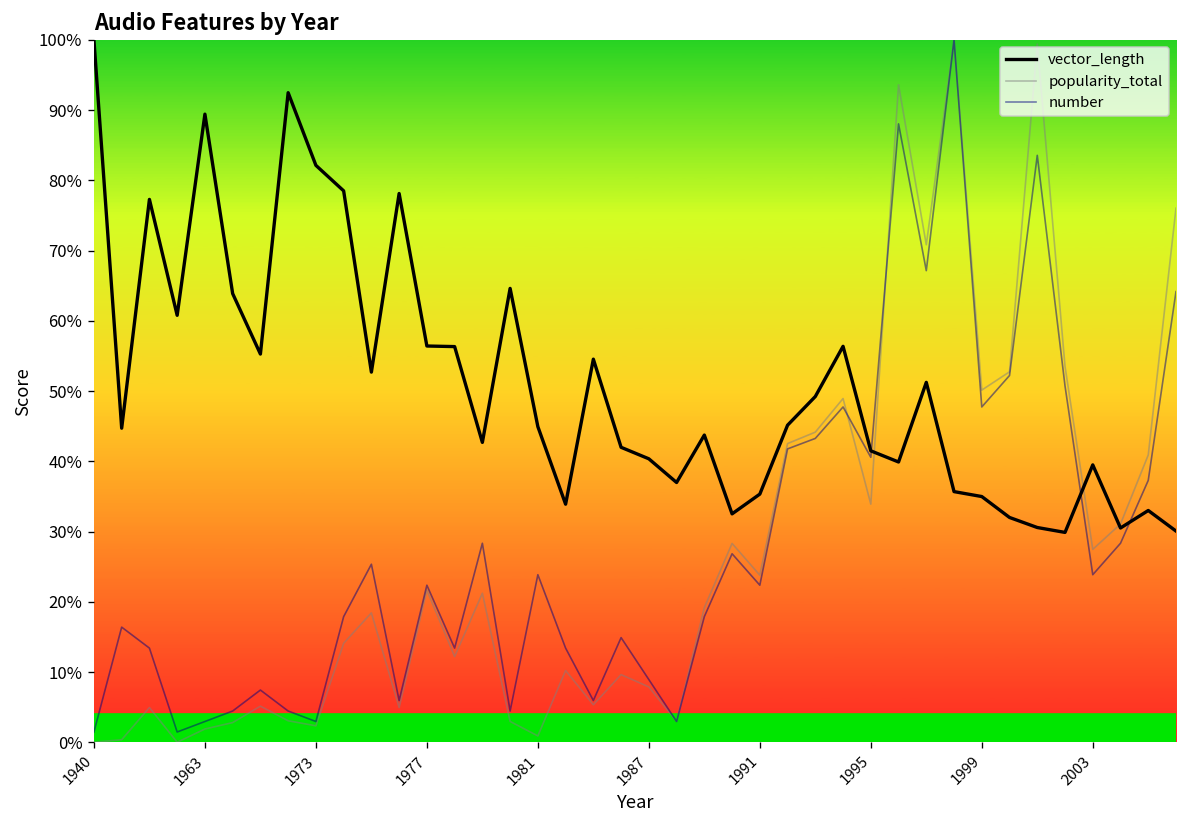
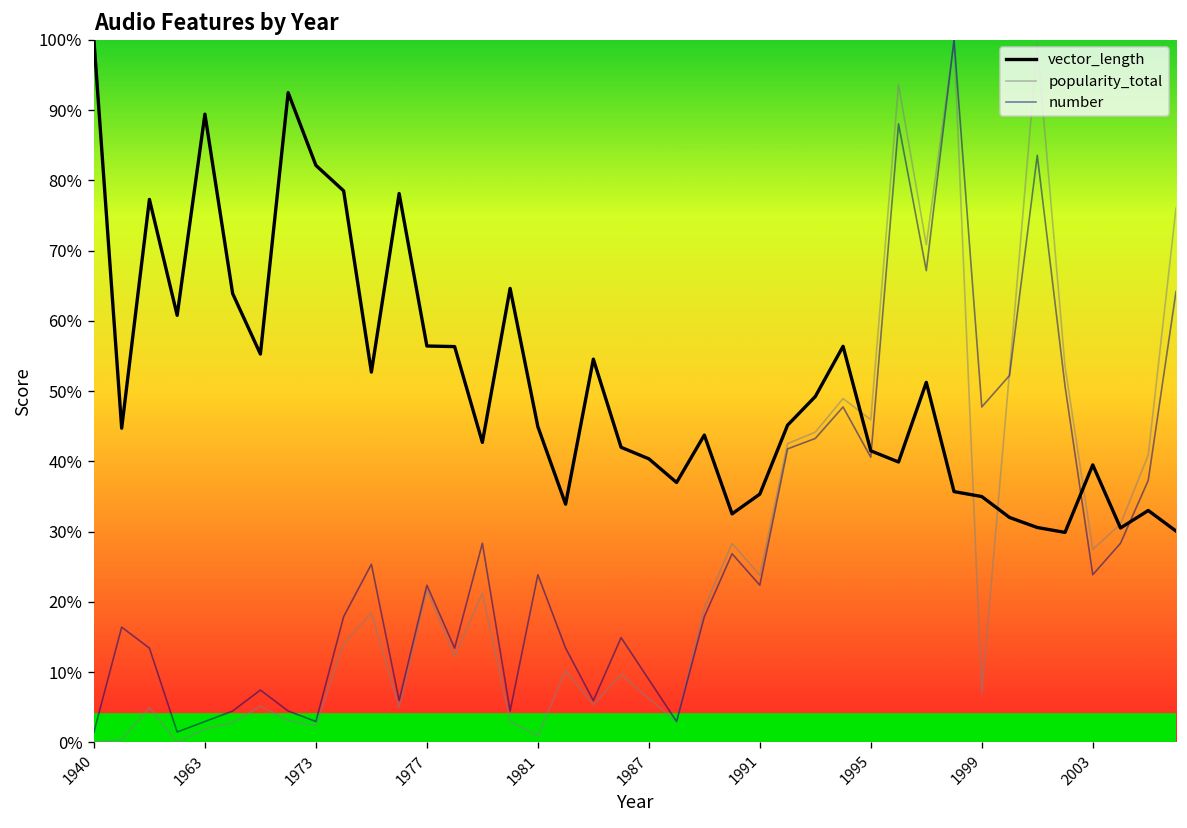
popularity_total, 1987: 8% -> 6%
popularity_total, 1995: 34% -> 46%
popularity_total, 1999: 50% -> 7%
